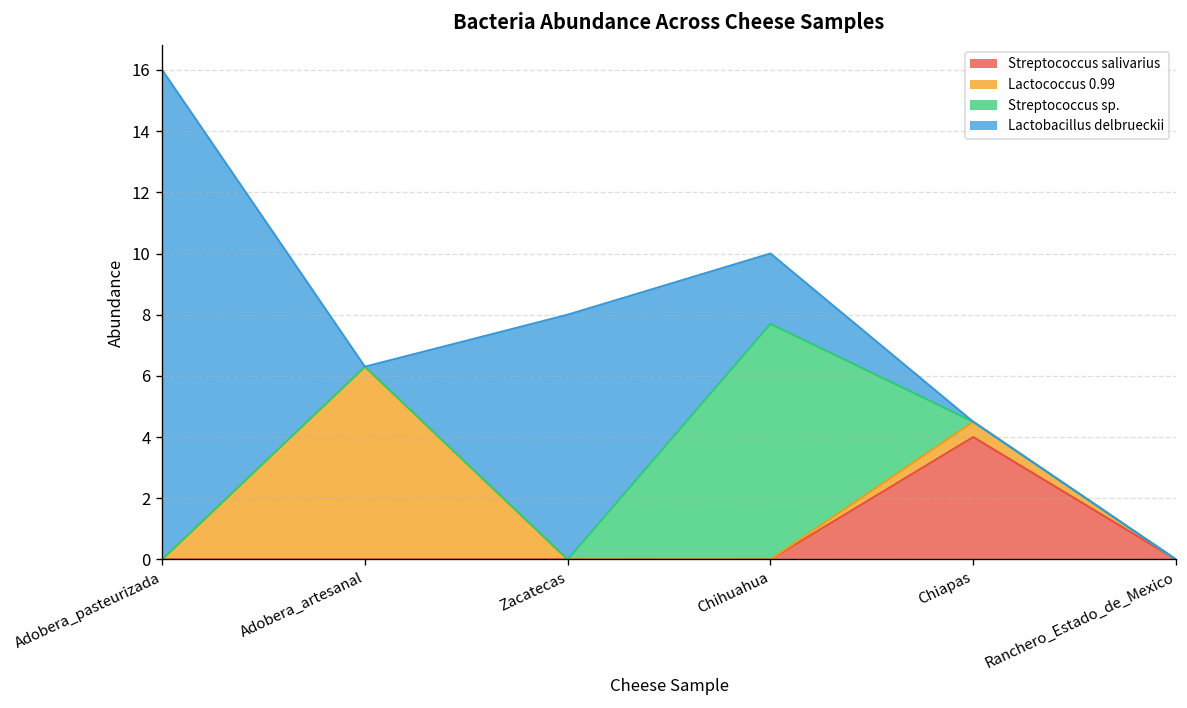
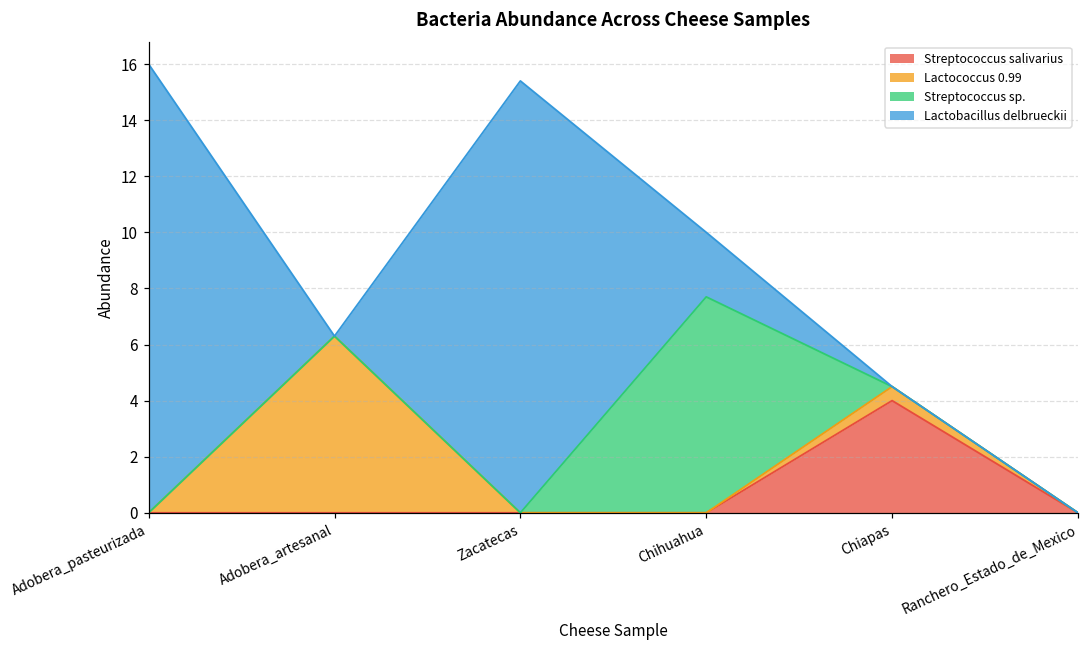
Lactobacillus delbrueckii, Zacatecas: 8.0 -> 15.4
